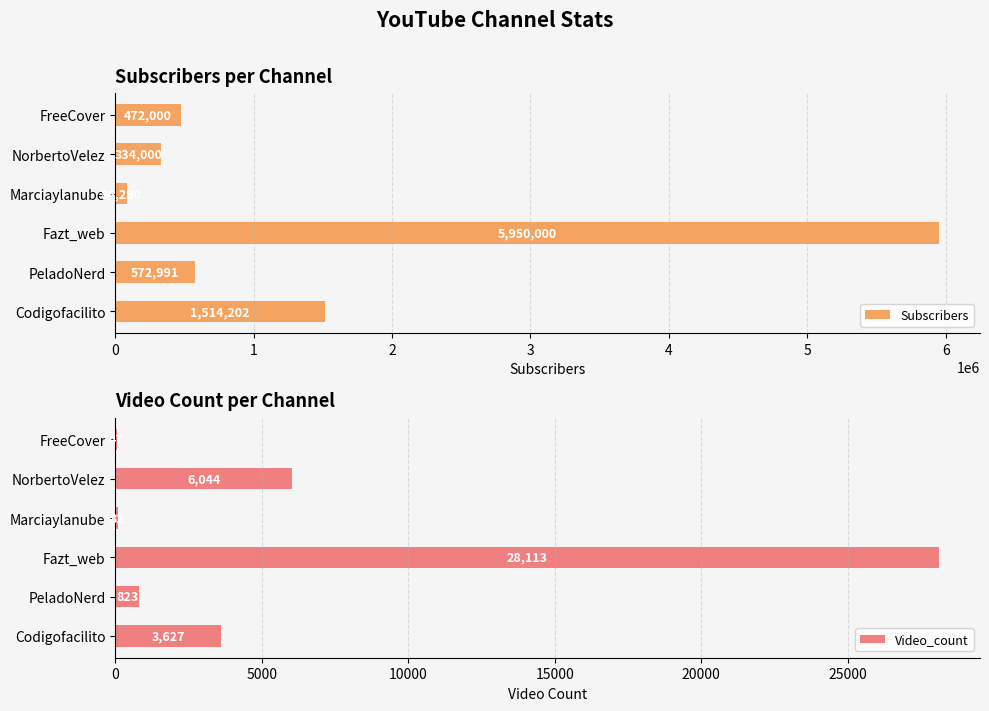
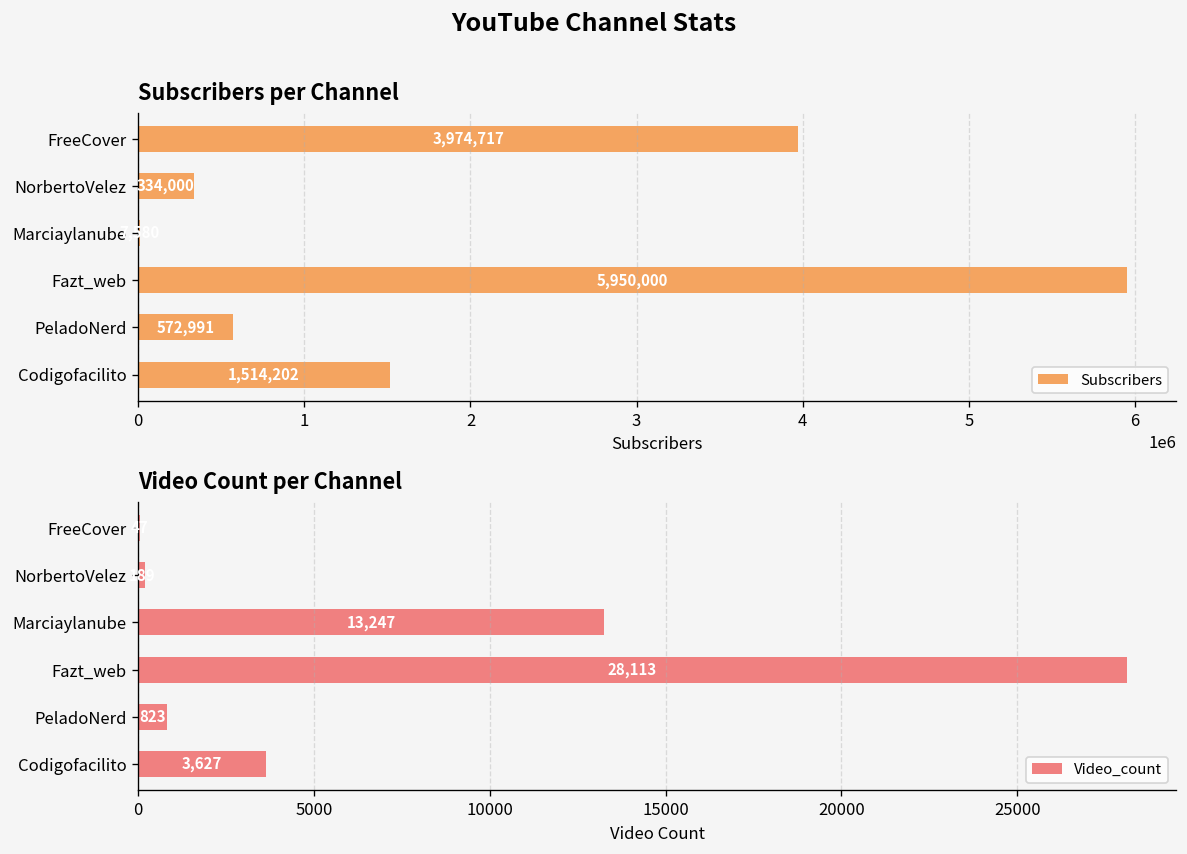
Subscribers per Channel, FreeCover: 472,000 -> 3,974,717
Subscribers per Channel, Marciaylanube: 90000 -> 10000
Video Count per Channel, NorbertoVelez: 6000 -> 200
Video Count per Channel, Marciaylanube: 100 -> 13200
